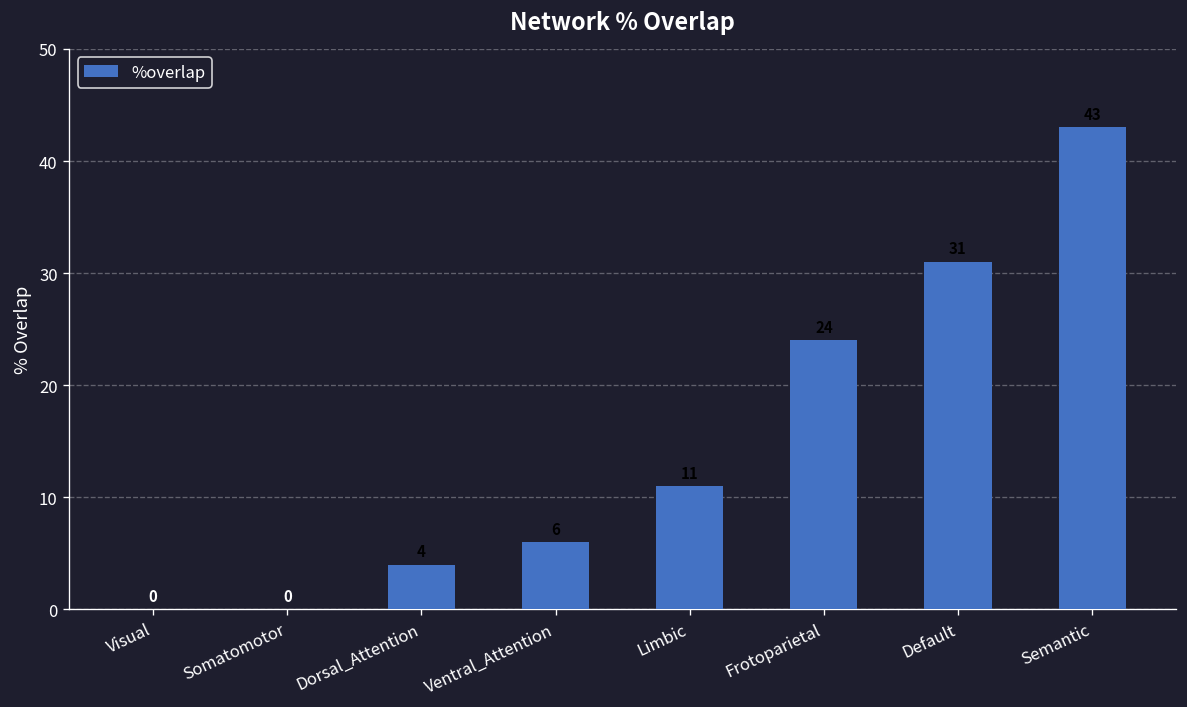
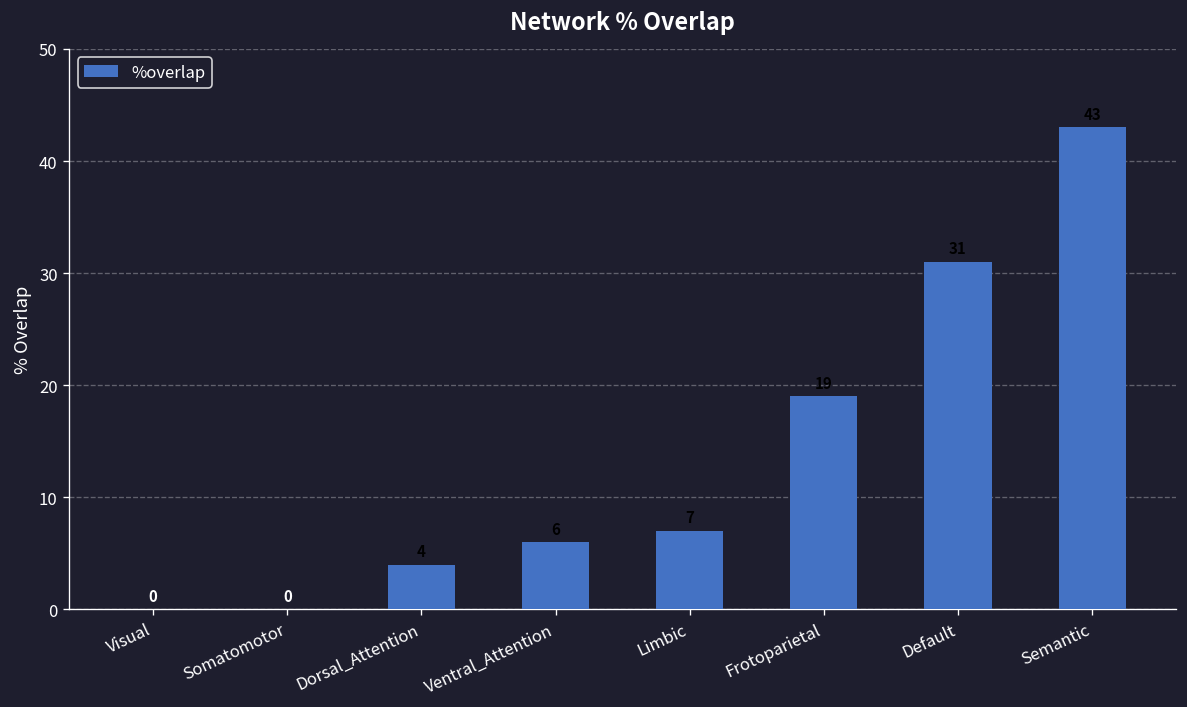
Limbic: 11 -> 7
Frotoparietal: 24 -> 19
